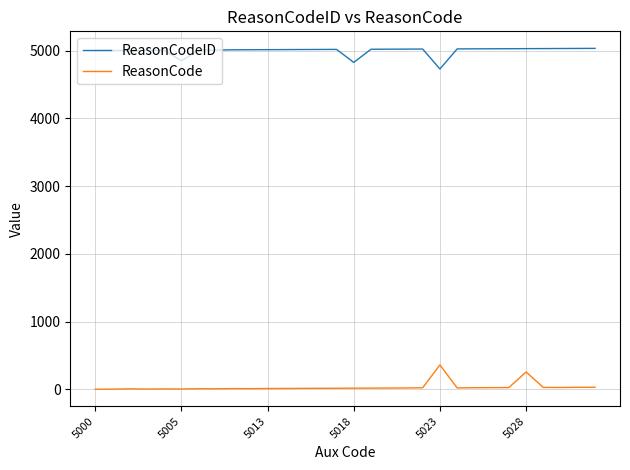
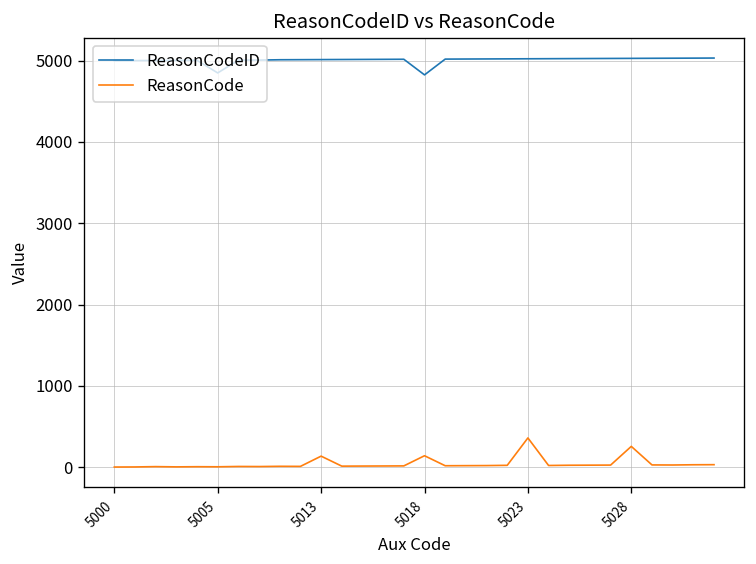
ReasonCode, 5013: 0 -> 100
ReasonCode, 5018: 0 -> 100
ReasonCodeID, 5023: 4700 -> 5000
